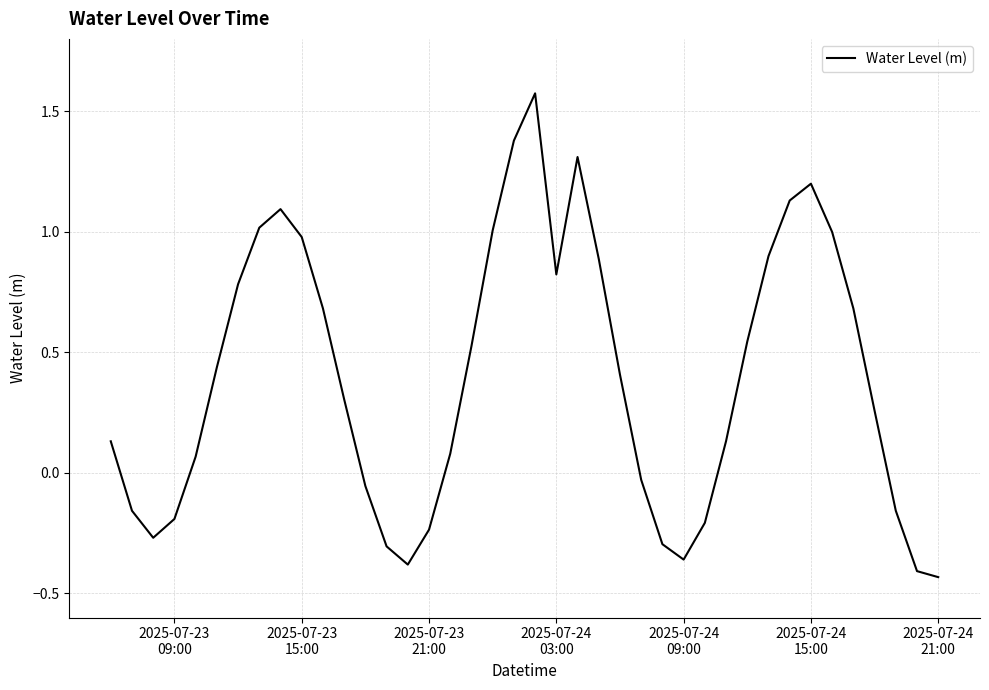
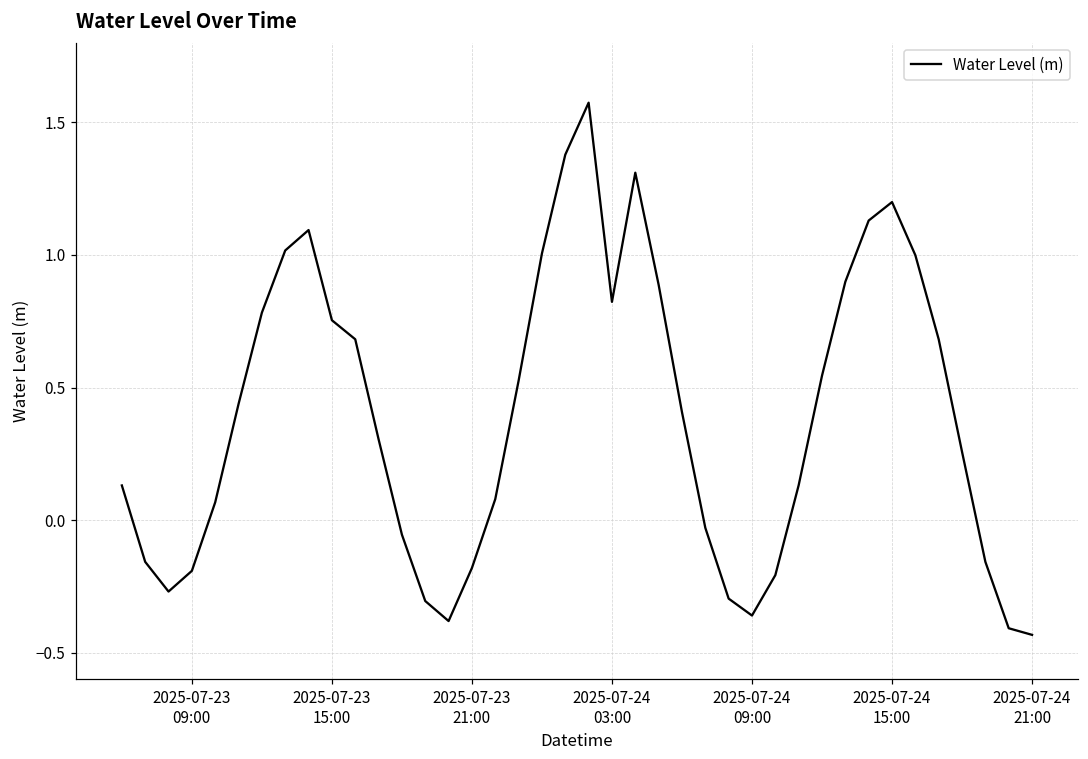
2025-07-23 15:00: 0.98 -> 0.75
2025-07-23 21:00: -0.24 -> -0.18
